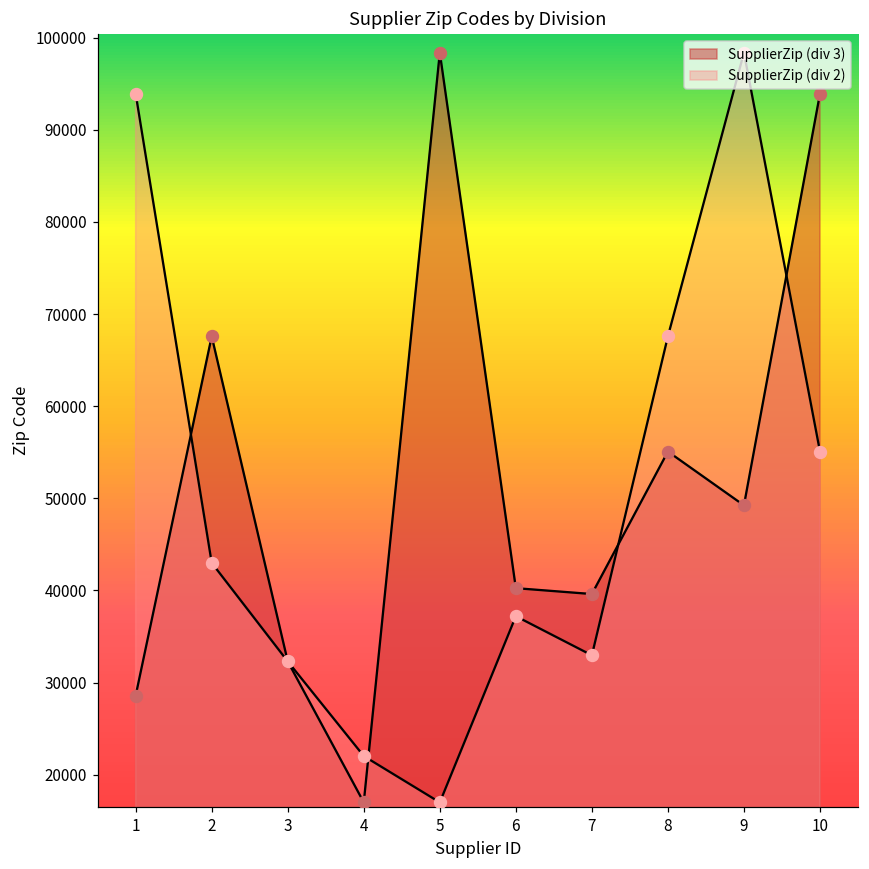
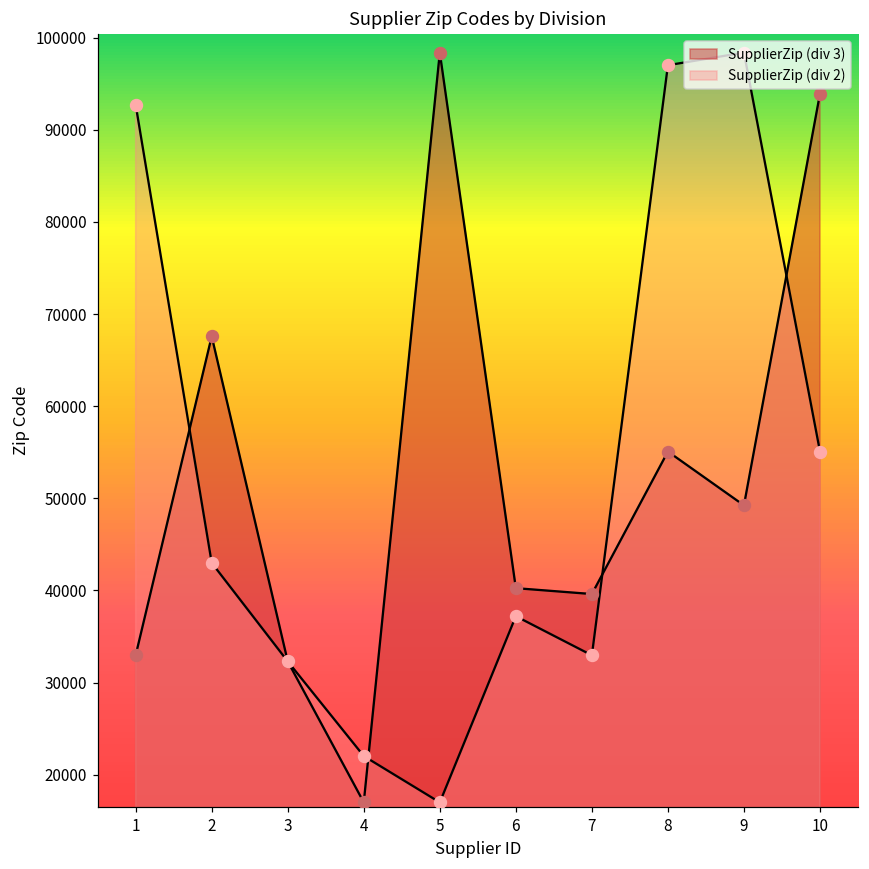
SupplierZip (div 3), 1: 29000 -> 33000
SupplierZip (div 2), 1: 94000 -> 93000
SupplierZip (div 2), 8: 68000 -> 97000
